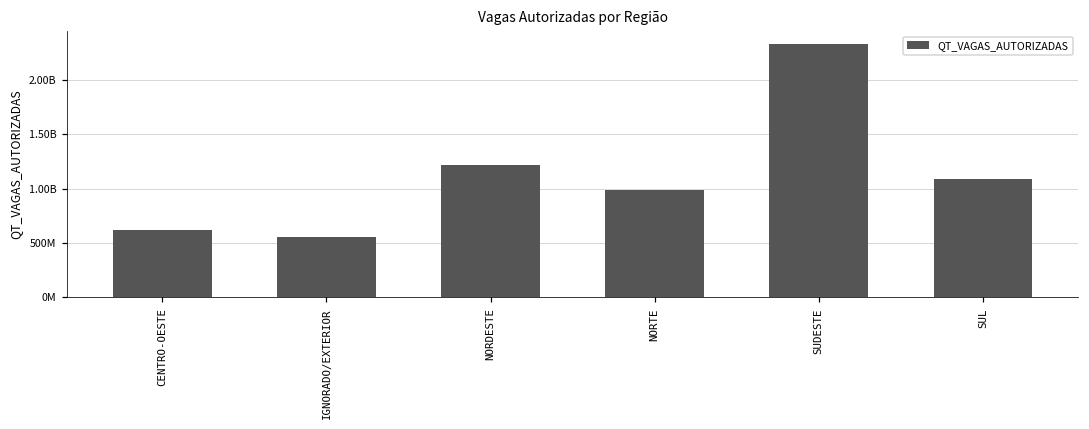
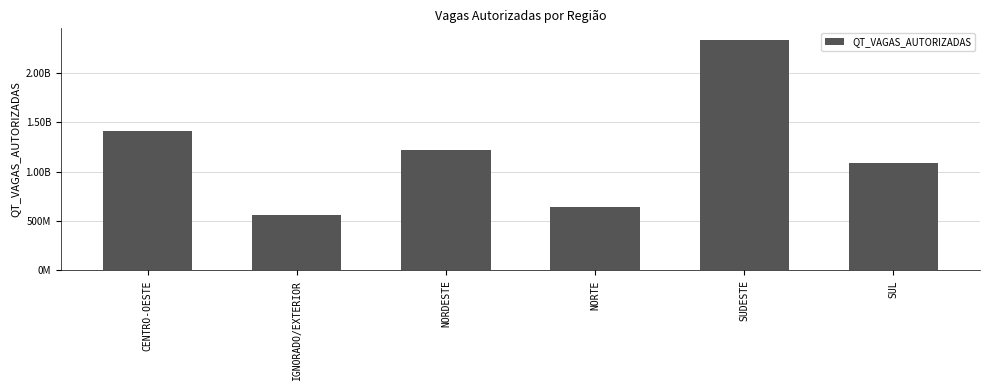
CENTRO-OESTE: 600000000 -> 1400000000
NORTE: 1000000000 -> 600000000
